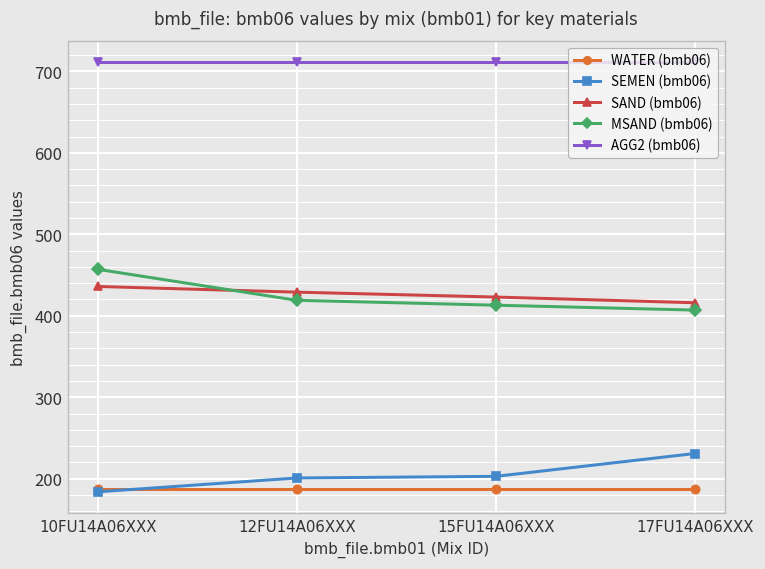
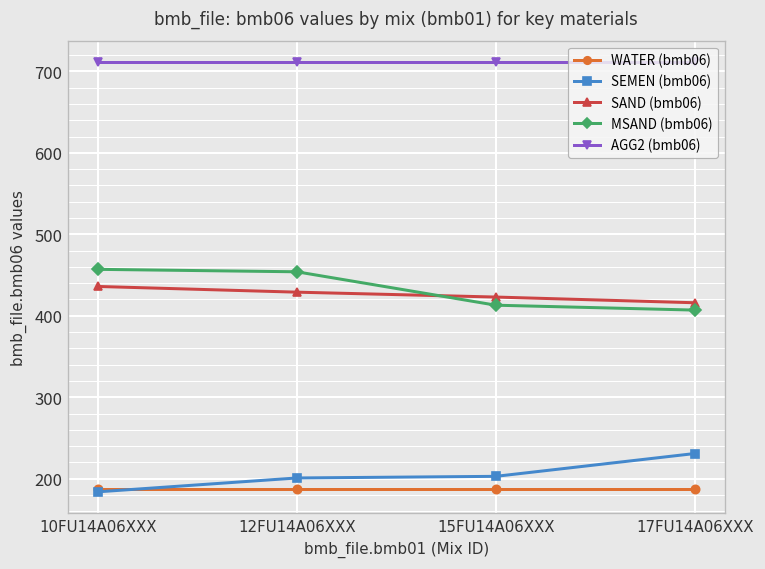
MSAND (bmb06), 12FU14A06XXX: 420 -> 450
